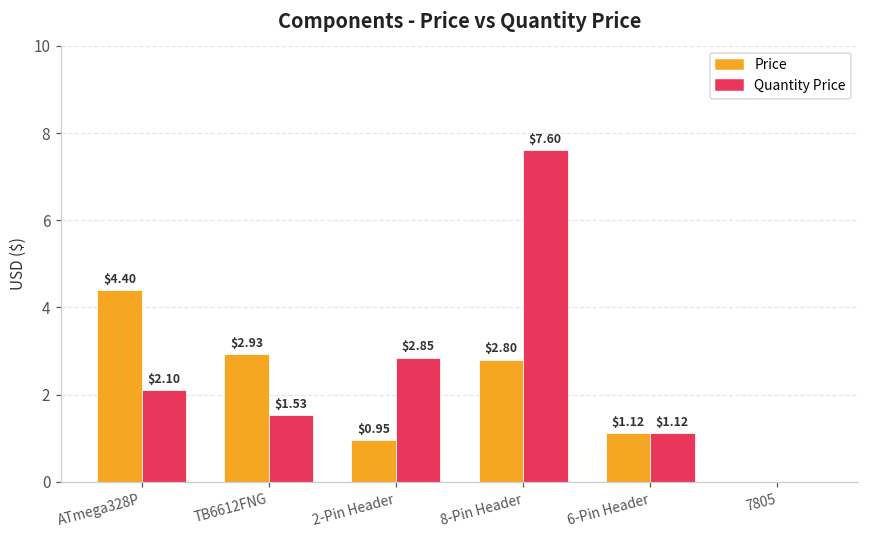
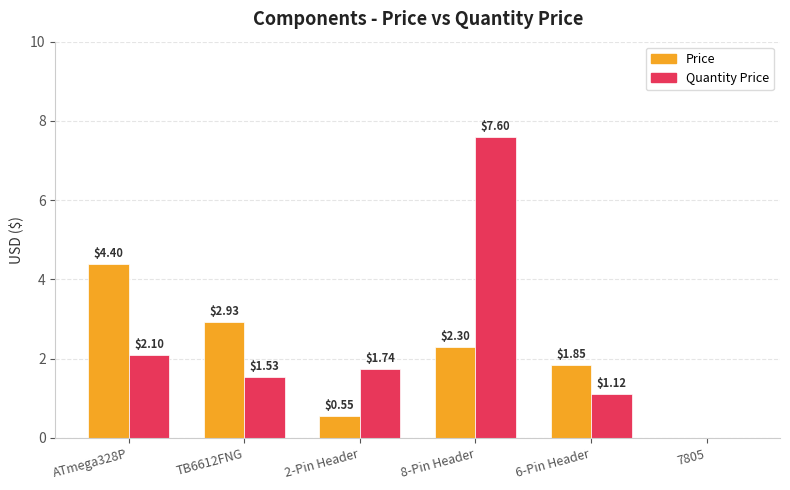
Price, 2-Pin Header: $0.95 -> $0.55
Quantity Price, 2-Pin Header: $2.85 -> $1.74
Price, 8-Pin Header: $2.80 -> $2.30
Price, 6-Pin Header: $1.12 -> $1.85
